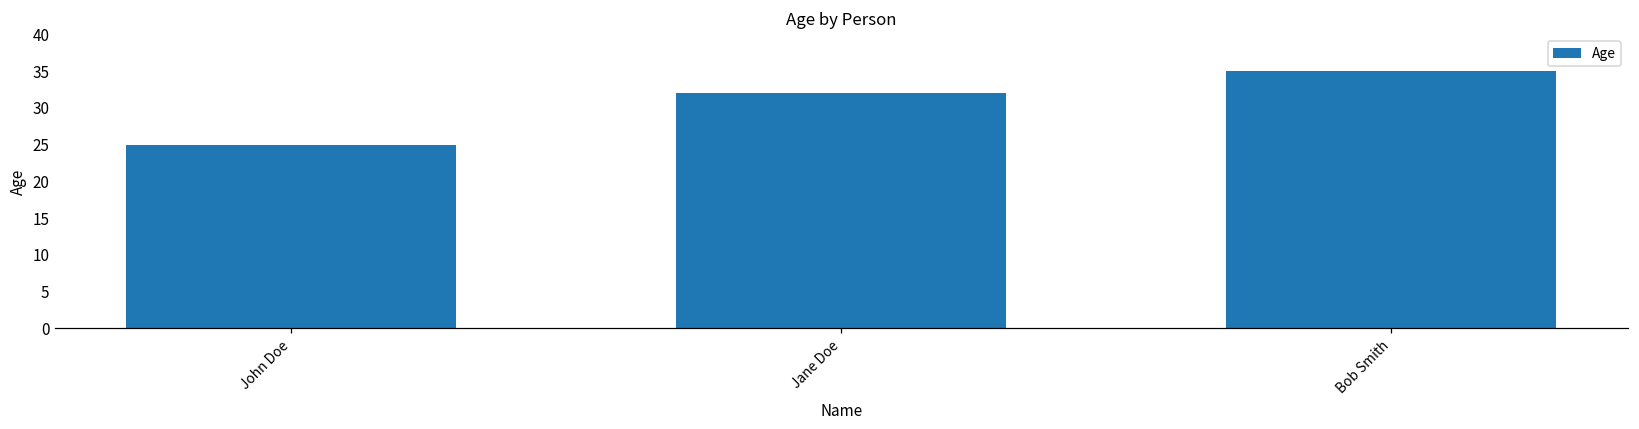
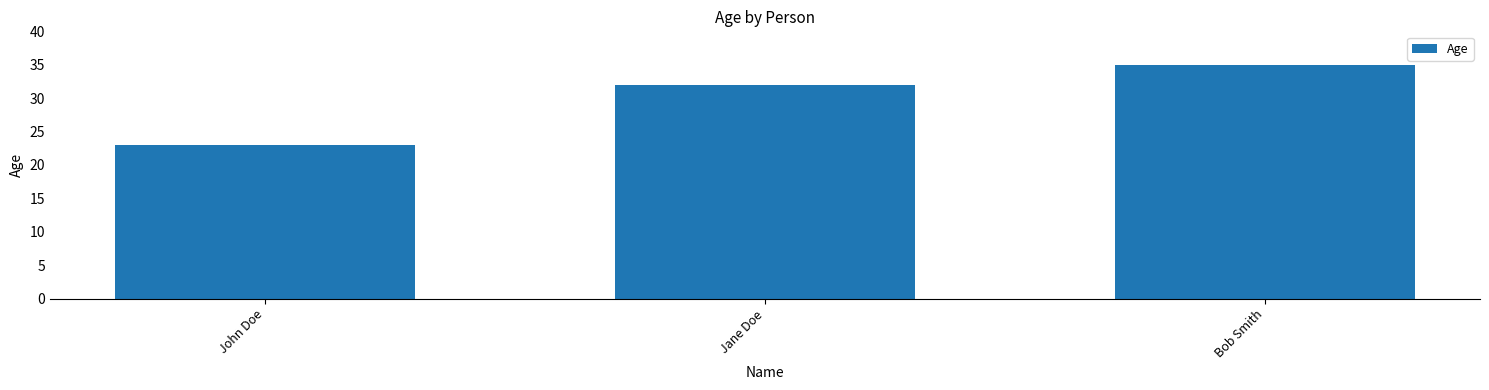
John Doe: 25 -> 23
